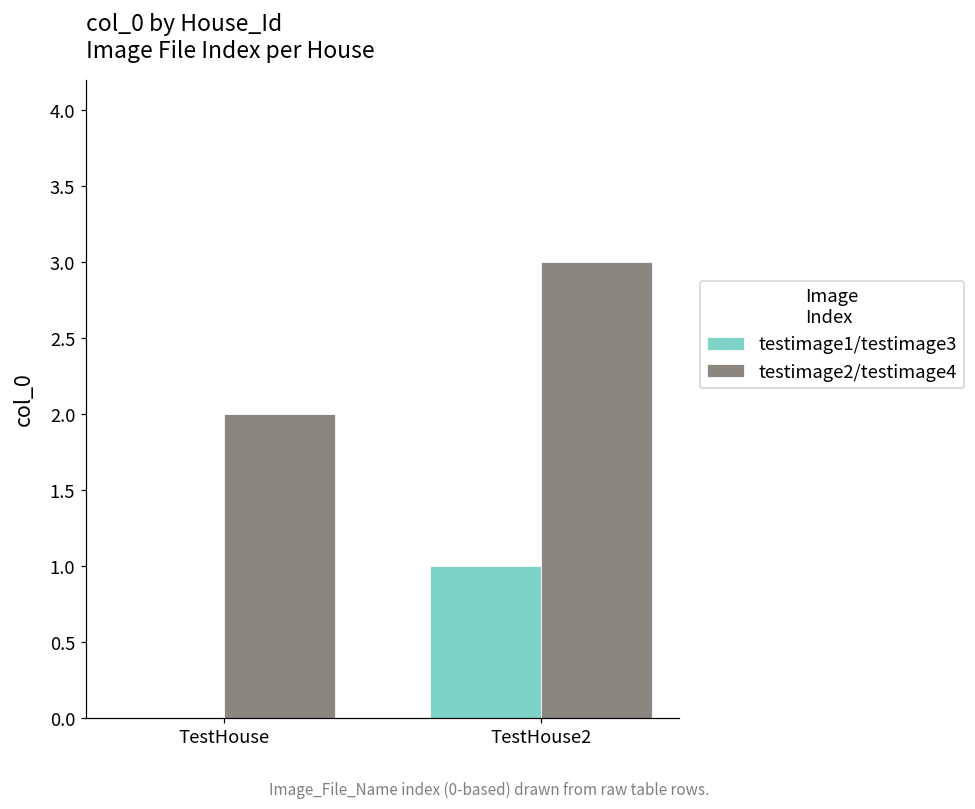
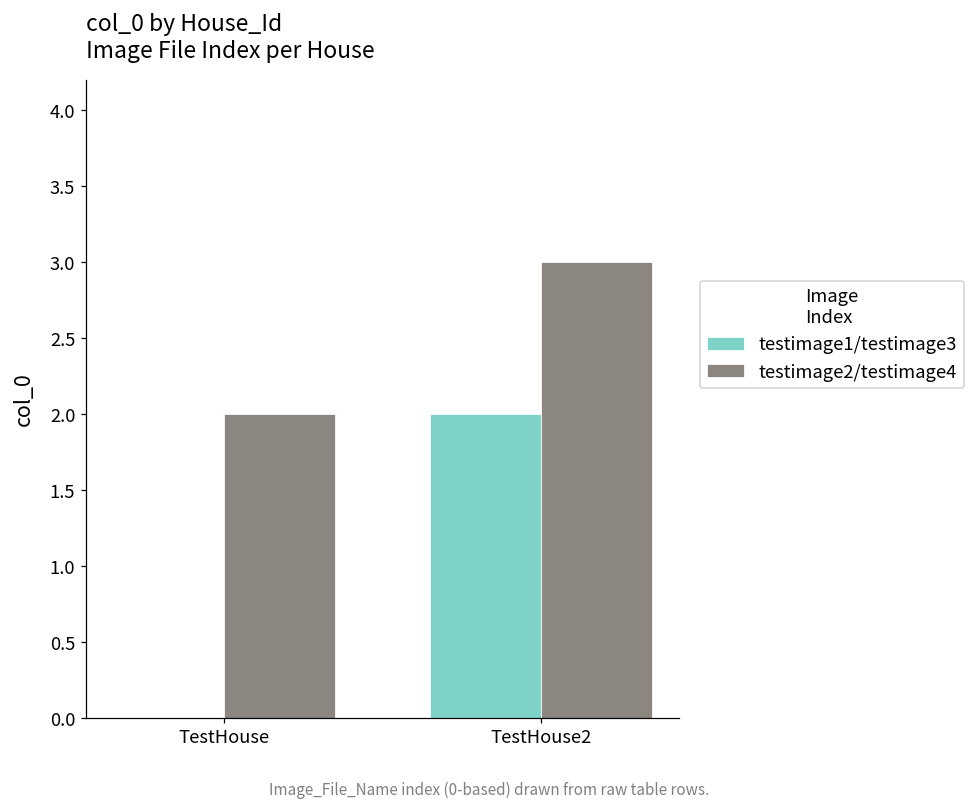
testimage1/testimage3, TestHouse2: 1 -> 2
